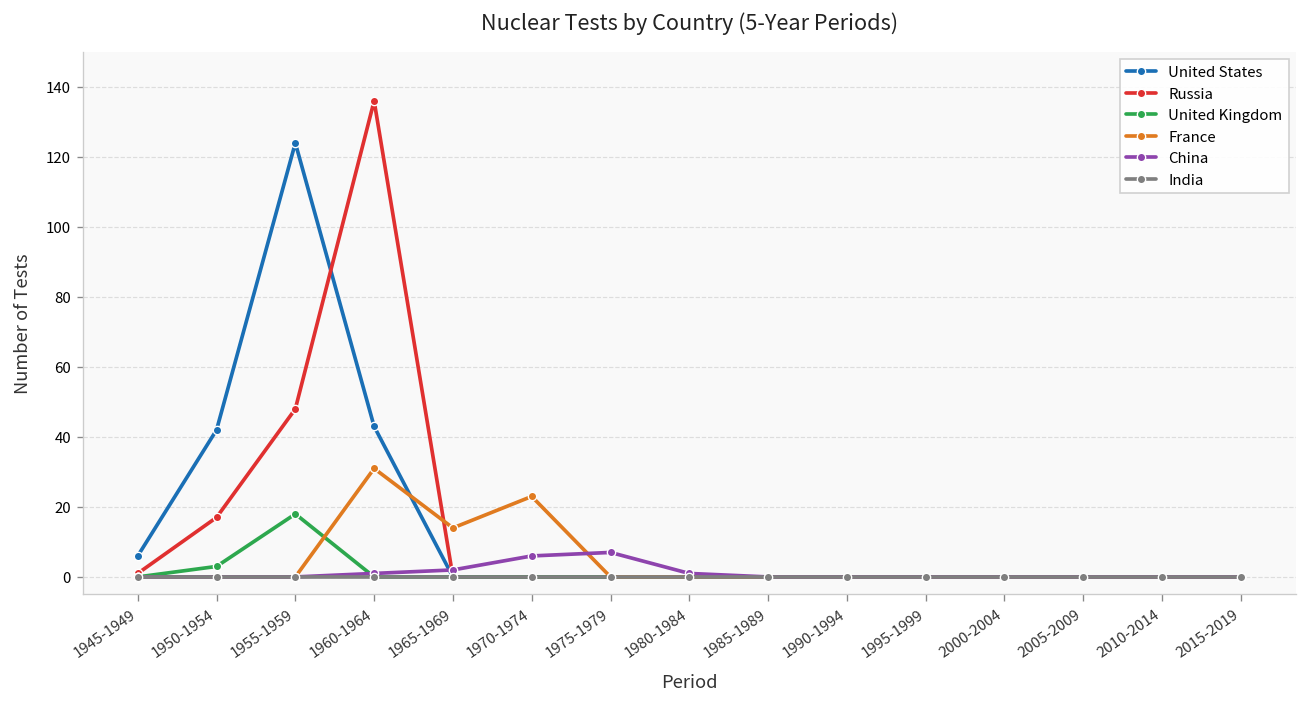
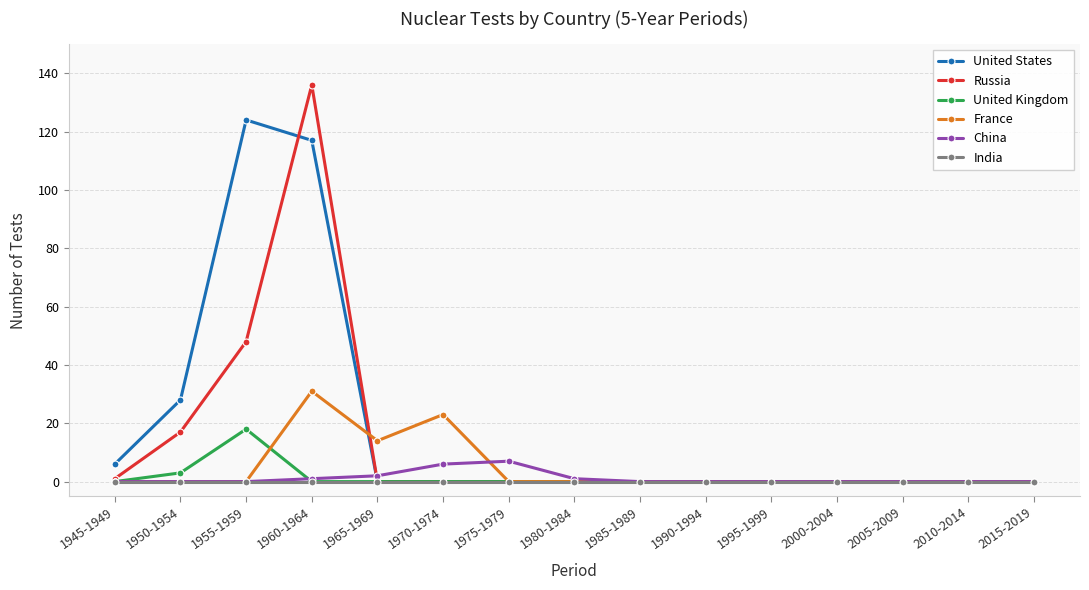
United States, 1950-1954: 42 -> 28
United States, 1960-1964: 43 -> 117
